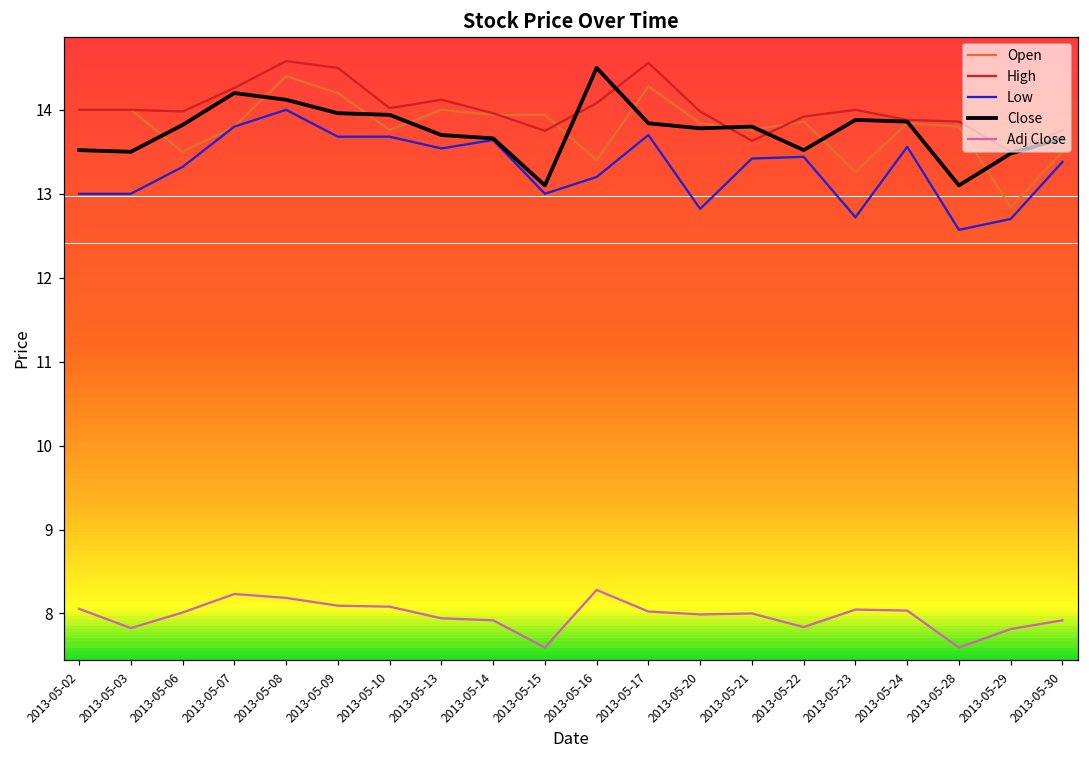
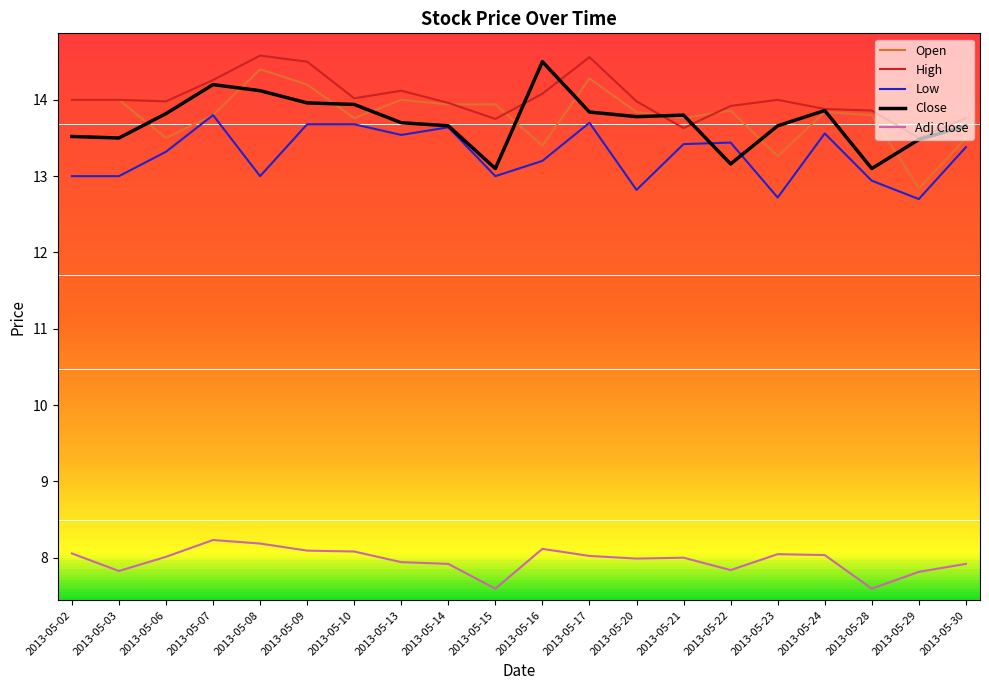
Low, 2013-05-08: 14 -> 13
Adj Close, 2013-05-16: 8.3 -> 8.1
Close, 2013-05-22: 13.5 -> 13.2
Close, 2013-05-23: 13.9 -> 13.7
Low, 2013-05-28: 12.6 -> 12.9
